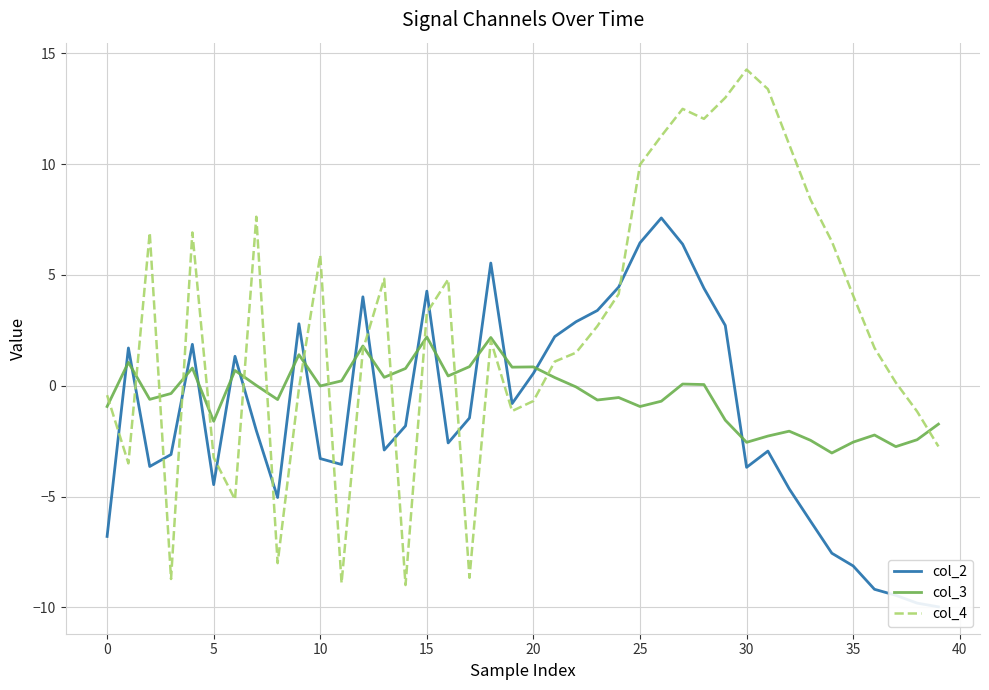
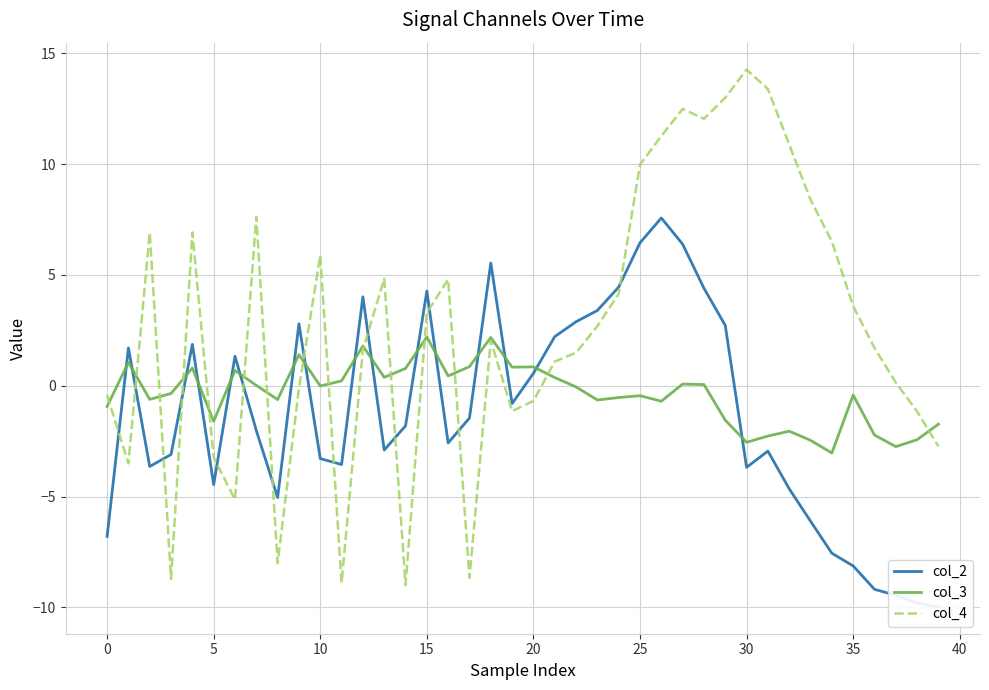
col_3, 25: -0.9 -> -0.4
col_3, 35: -2.5 -> -0.4
col_4, 35: 4.1 -> 3.6
